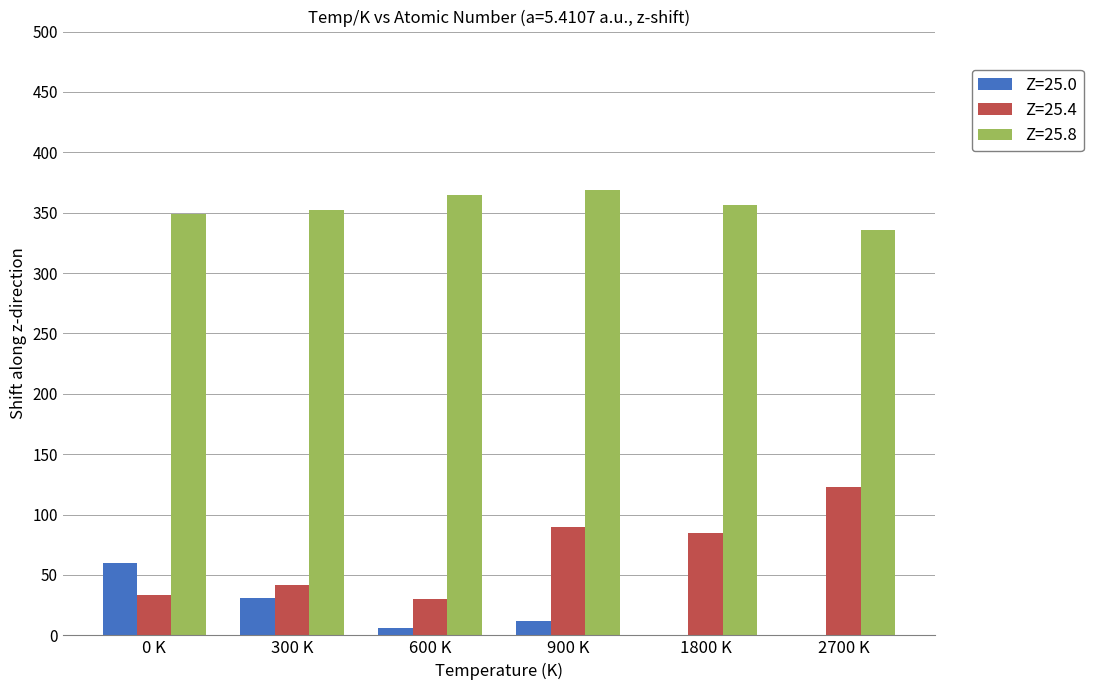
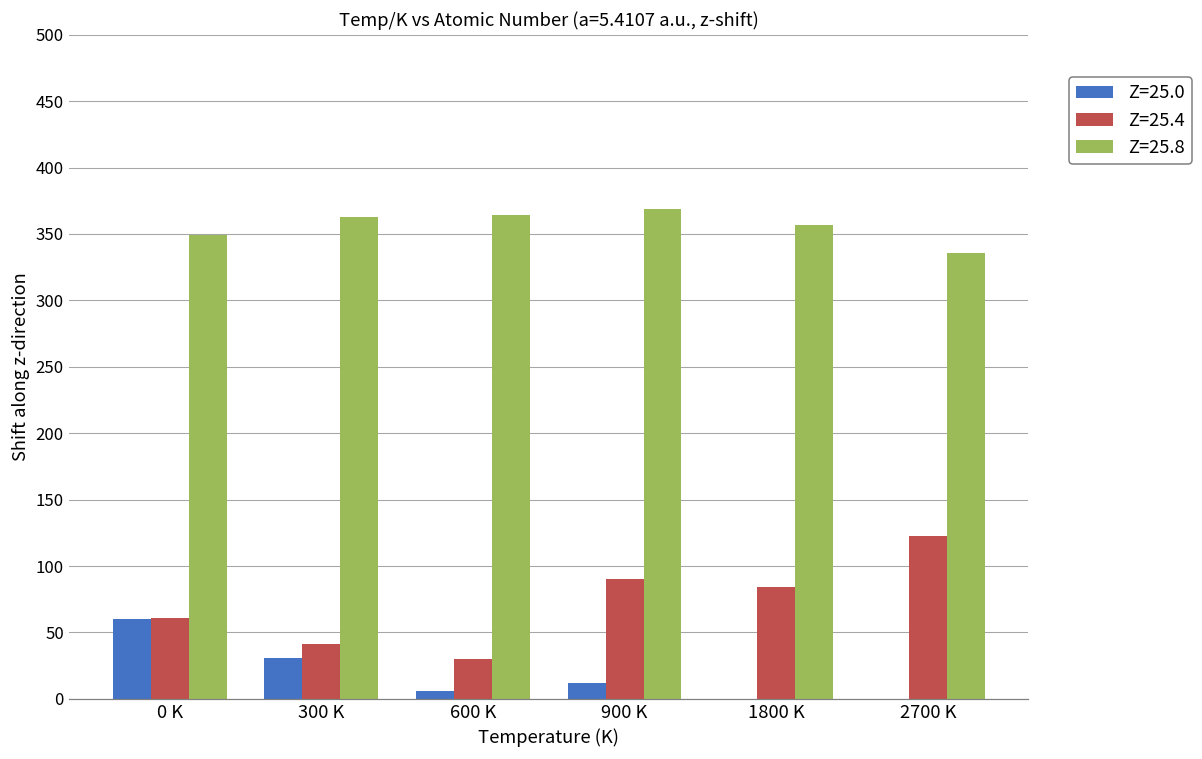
Z=25.4, 0 K: 34 -> 61
Z=25.8, 300 K: 352 -> 363
